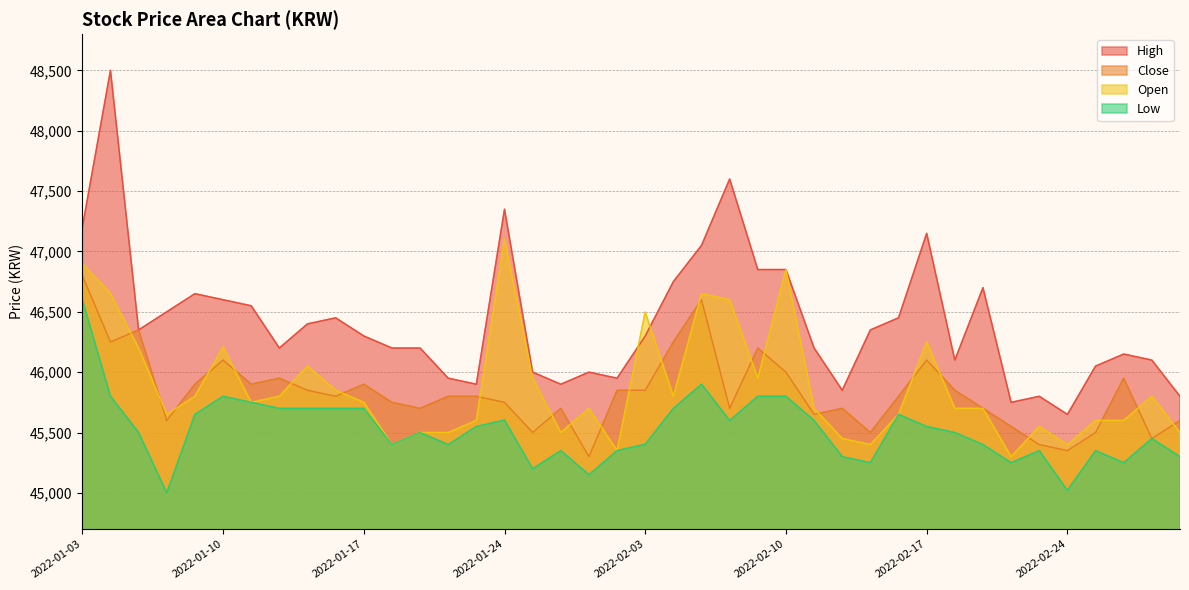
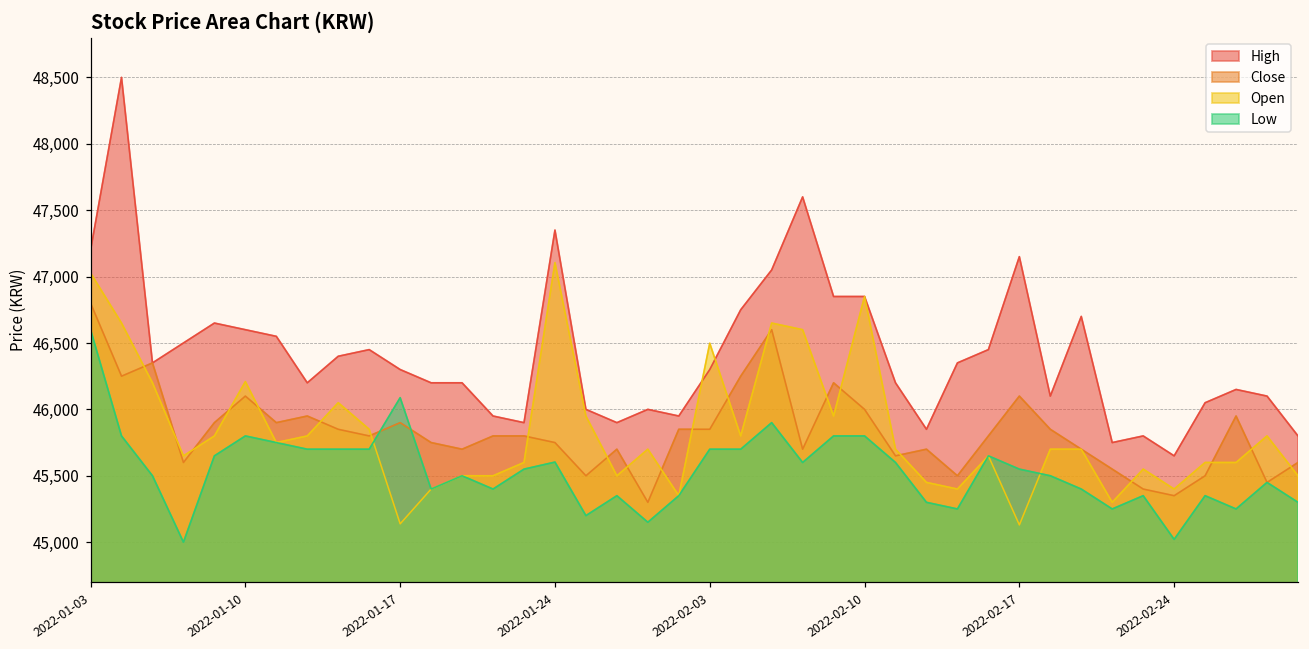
Open, 2022-01-03: 46,900 -> 47,030
Open, 2022-01-17: 45,750 -> 45,140
Low, 2022-01-17: 45,700 -> 46,090
Low, 2022-02-03: 45,400 -> 45,700
Open, 2022-02-17: 46,250 -> 45,130
